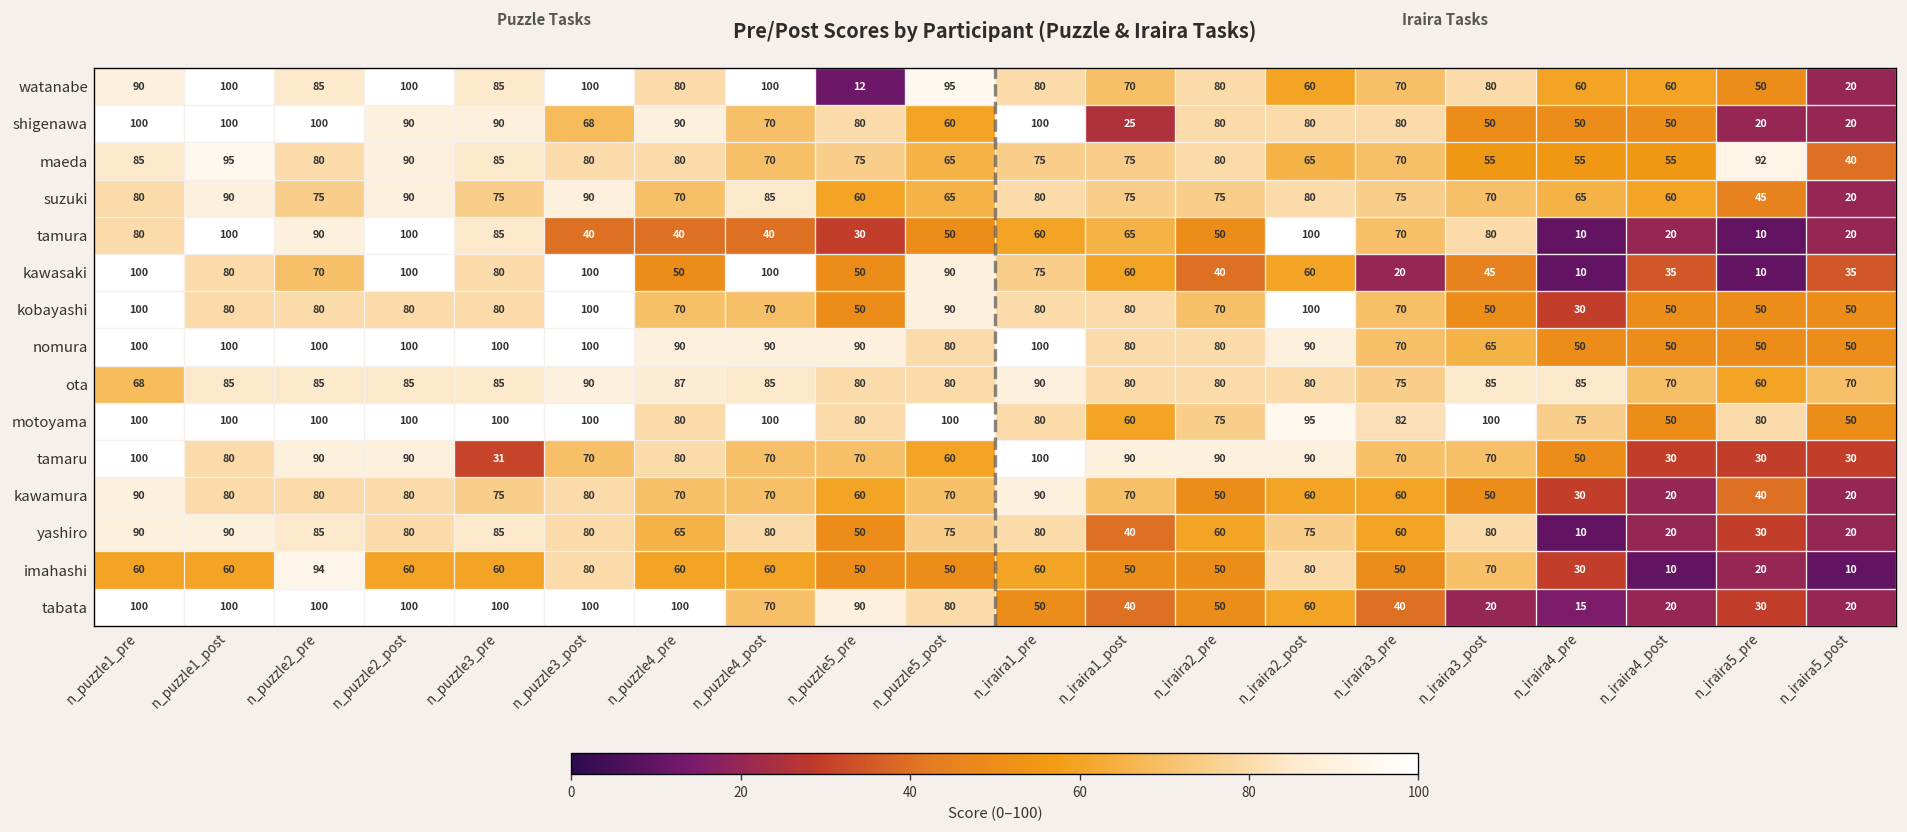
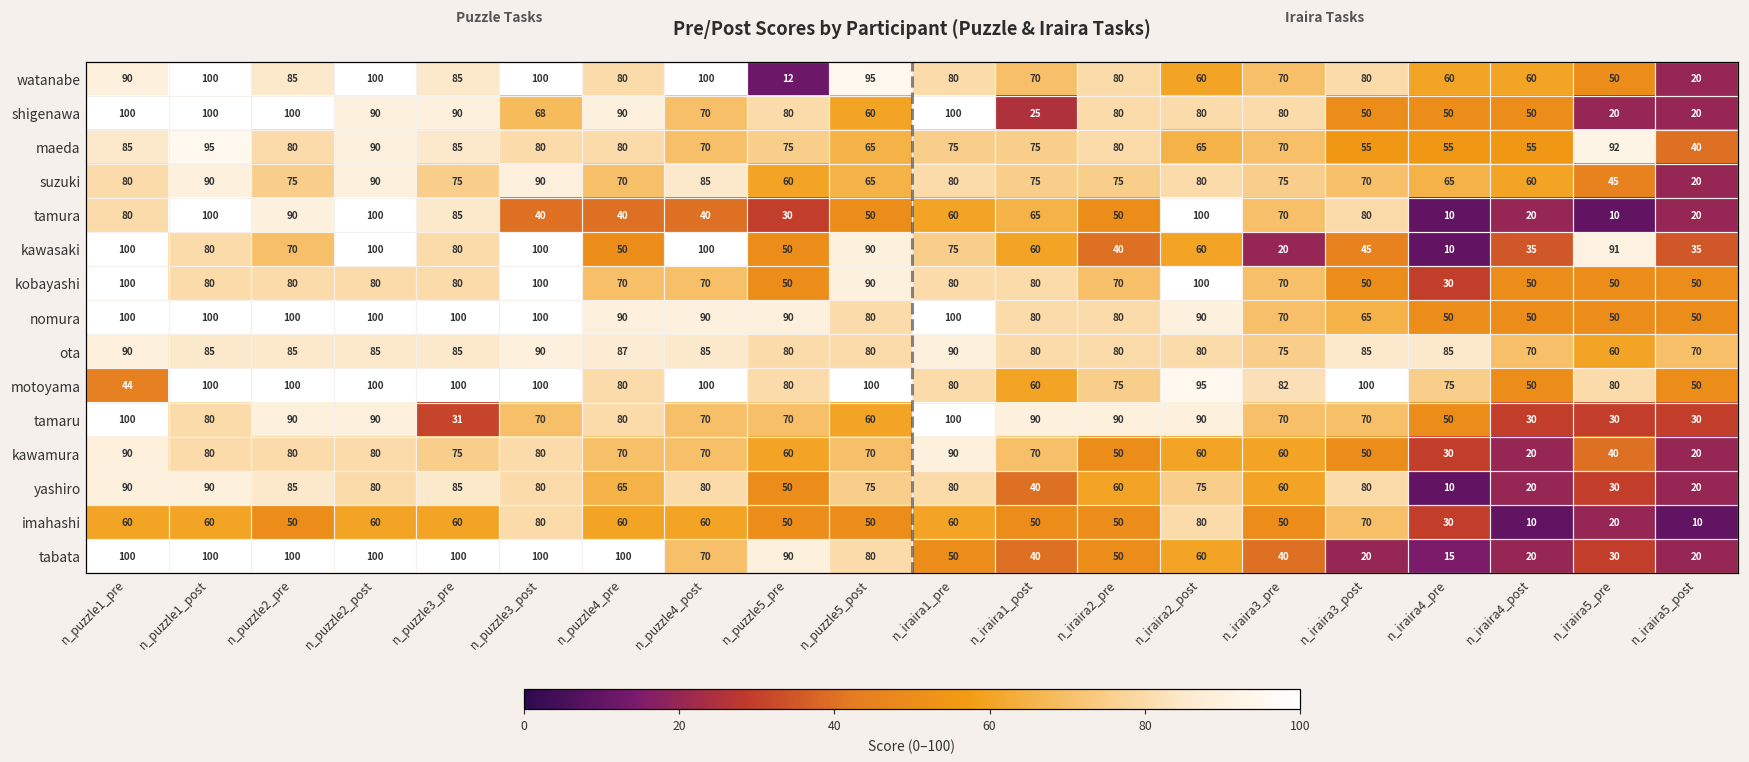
kawasaki, n_iraira5_pre: 10 -> 91
ota, n_puzzle1_pre: 68 -> 90
motoyama, n_puzzle1_pre: 100 -> 44
imahashi, n_puzzle2_pre: 94 -> 50
